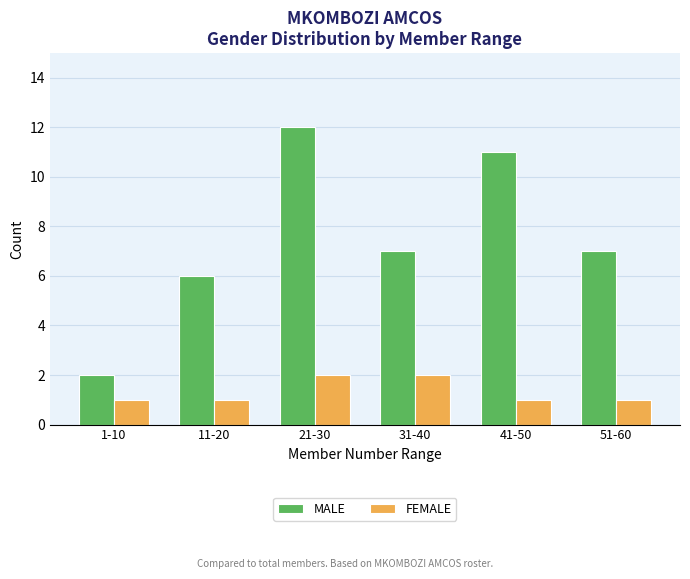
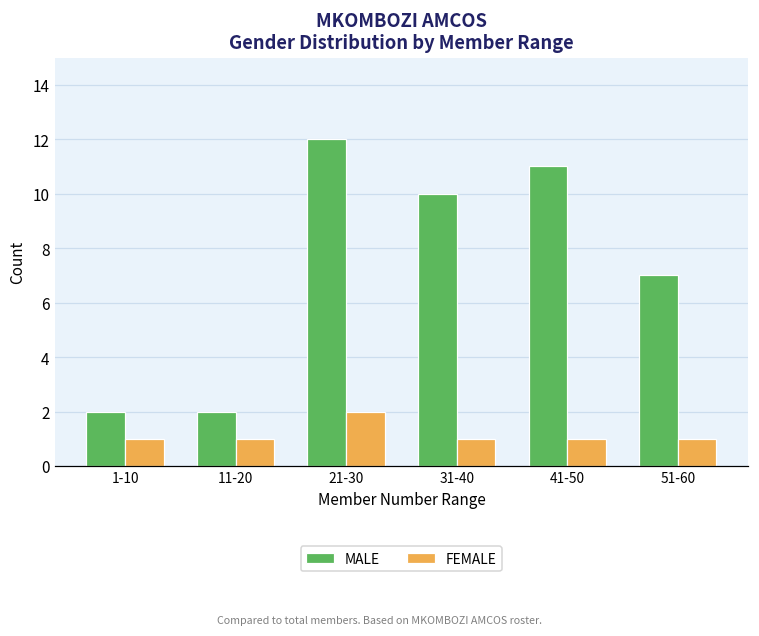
MALE, 11-20: 6 -> 2
MALE, 31-40: 7 -> 10
FEMALE, 31-40: 2 -> 1
